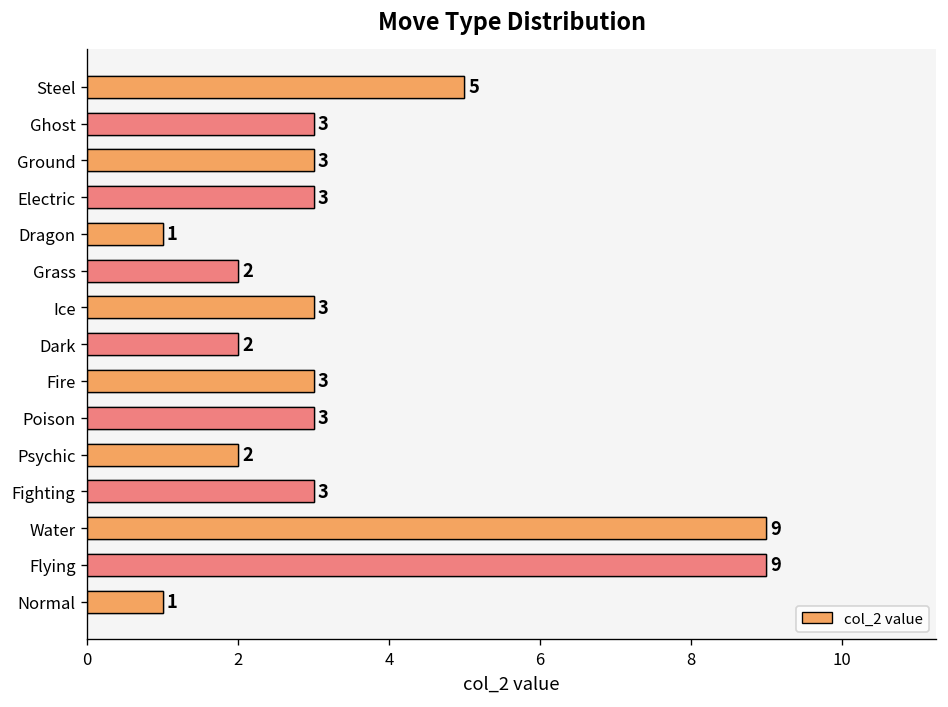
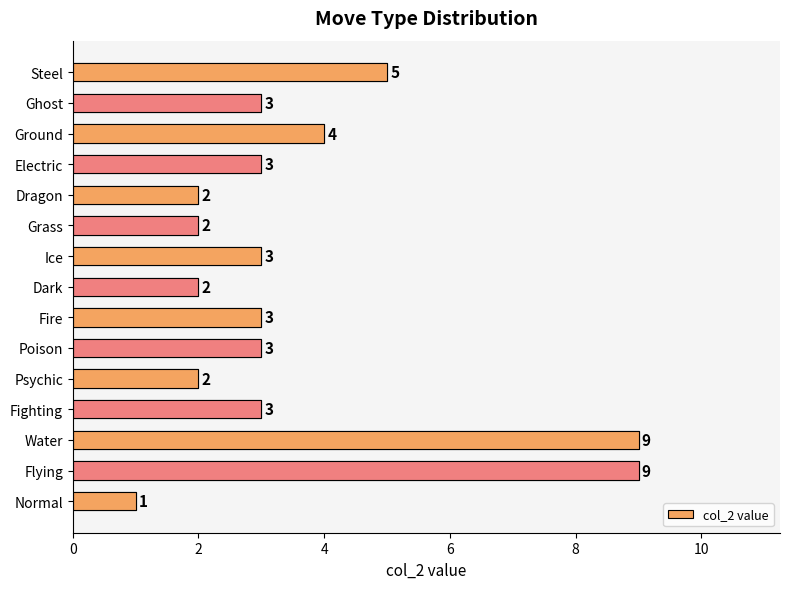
Ground: 3 -> 4
Dragon: 1 -> 2
